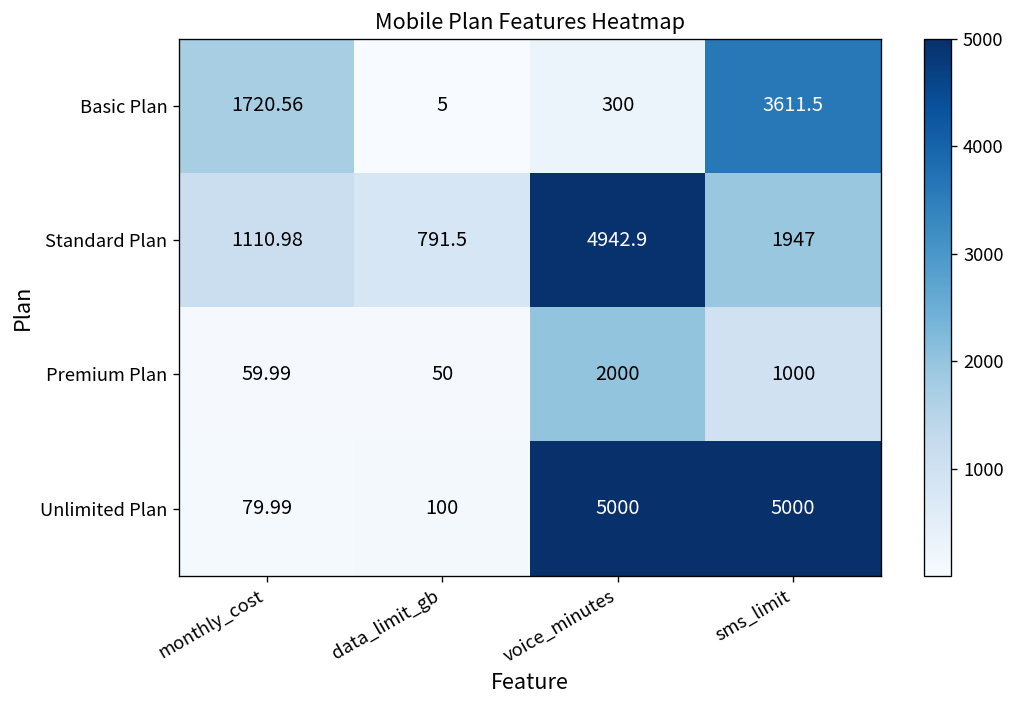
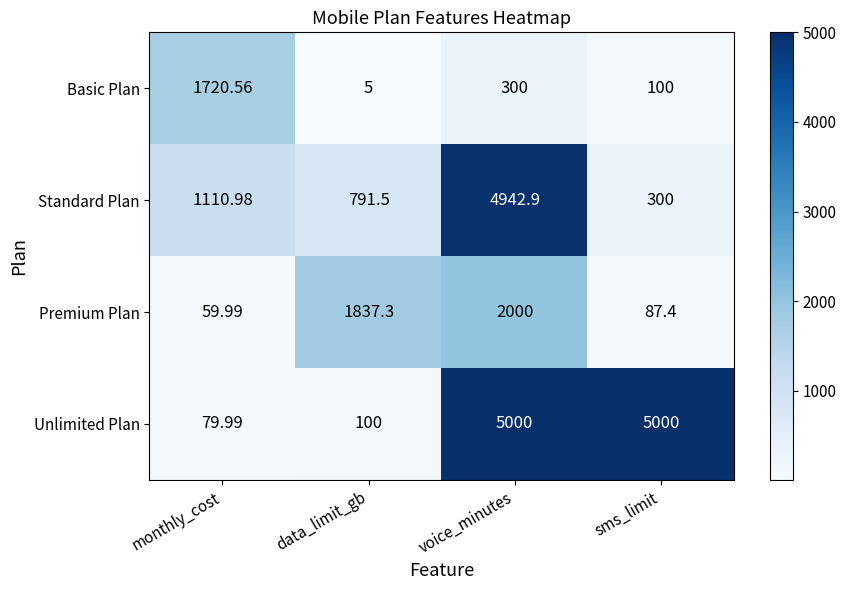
Basic Plan, sms_limit: 3611.5 -> 100
Standard Plan, sms_limit: 1947 -> 300
Premium Plan, data_limit_gb: 50 -> 1837.3
Premium Plan, sms_limit: 1000 -> 87.4
